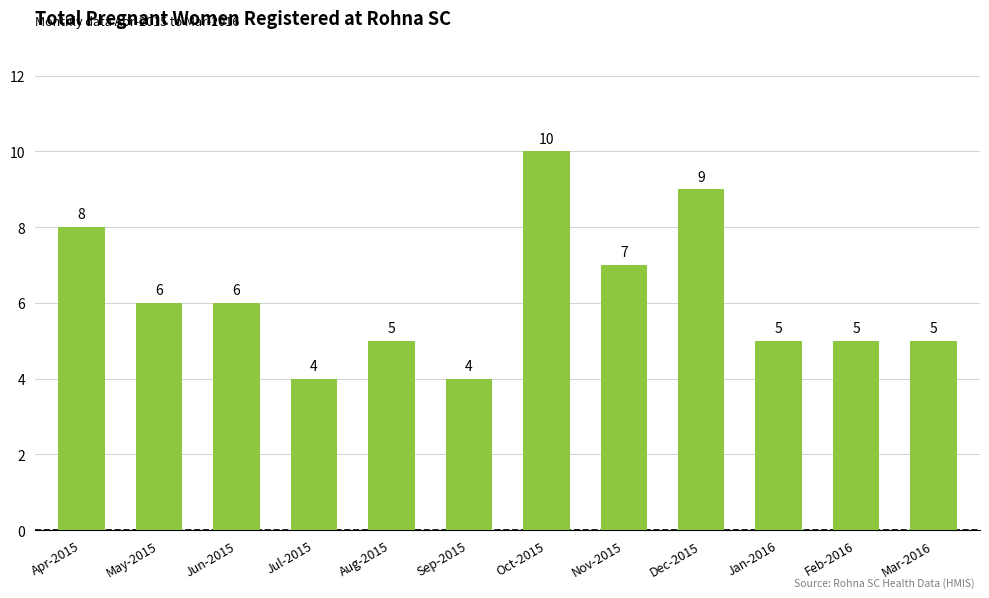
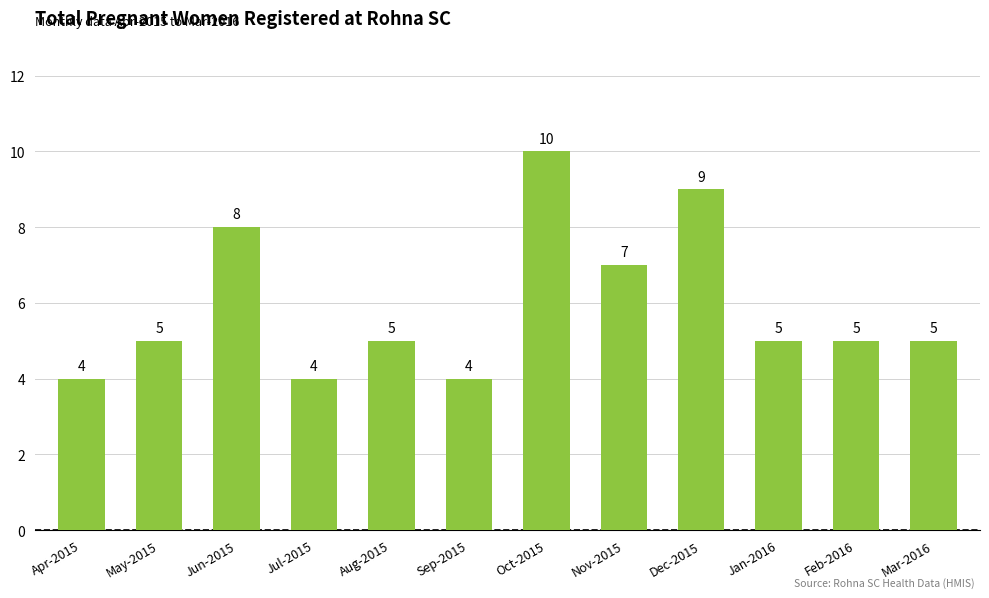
Apr-2015: 8 -> 4
May-2015: 6 -> 5
Jun-2015: 6 -> 8
